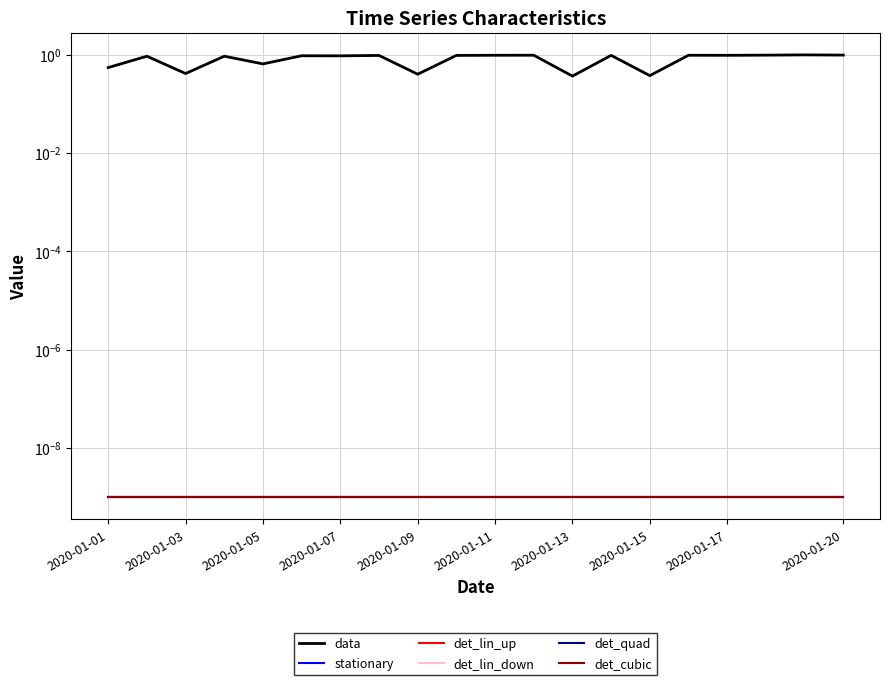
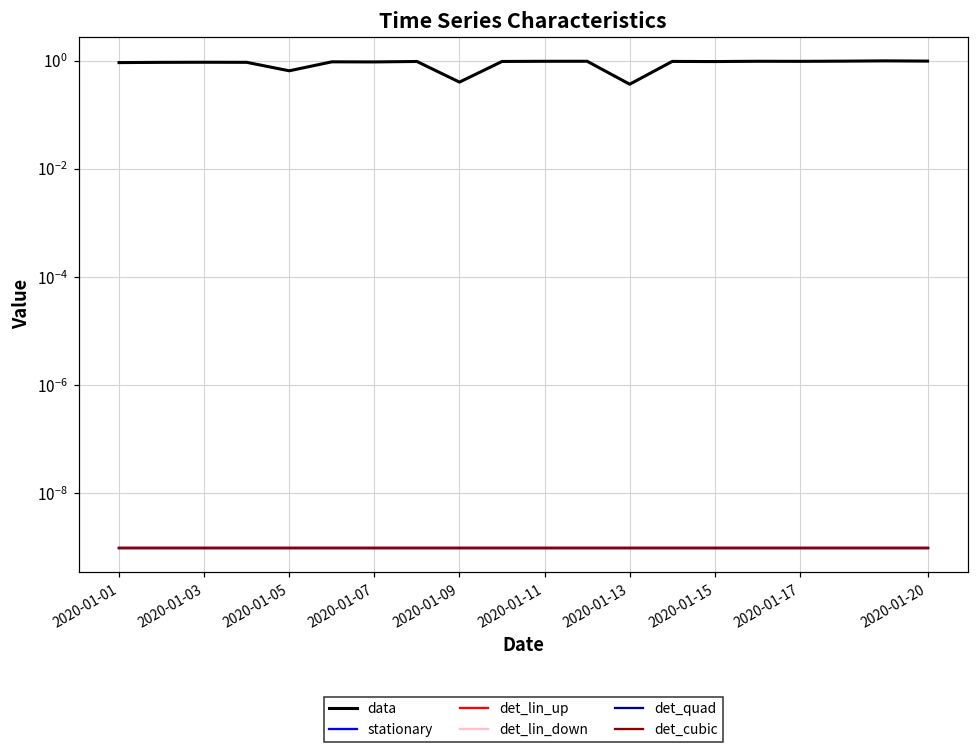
data, 2020-01-01: 0.6 -> 0.9
data, 2020-01-03: 0.4 -> 0.9
data, 2020-01-15: 0.4 -> 1.0
